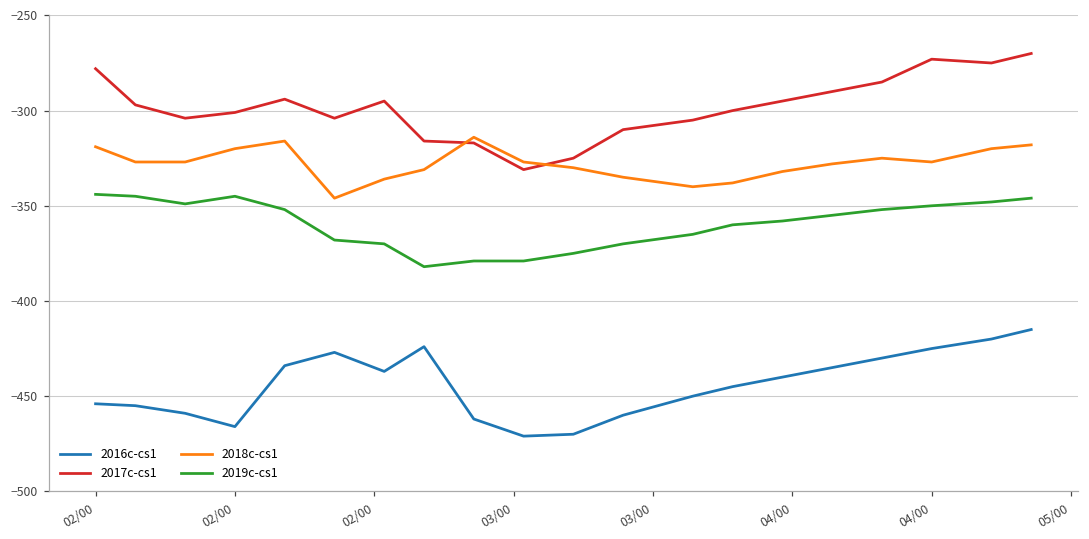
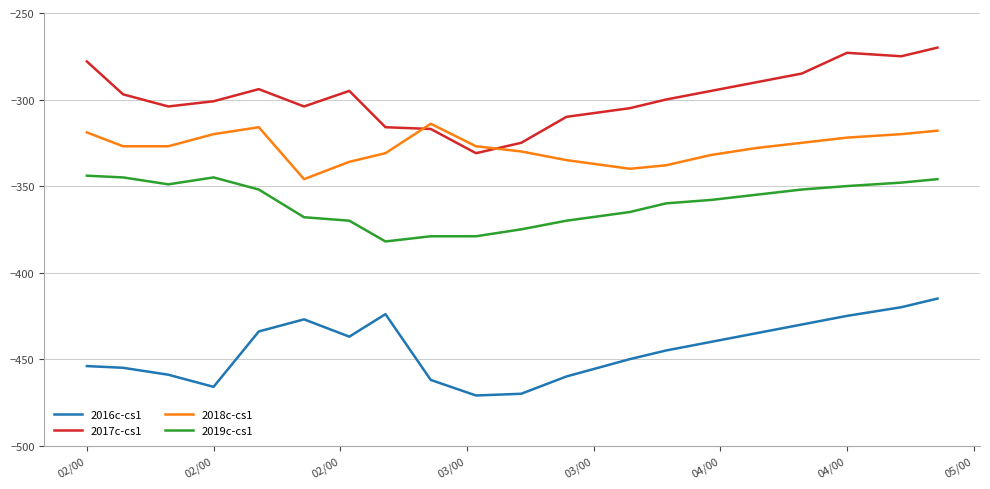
2018c-cs1, 04/00: -327 -> -322
